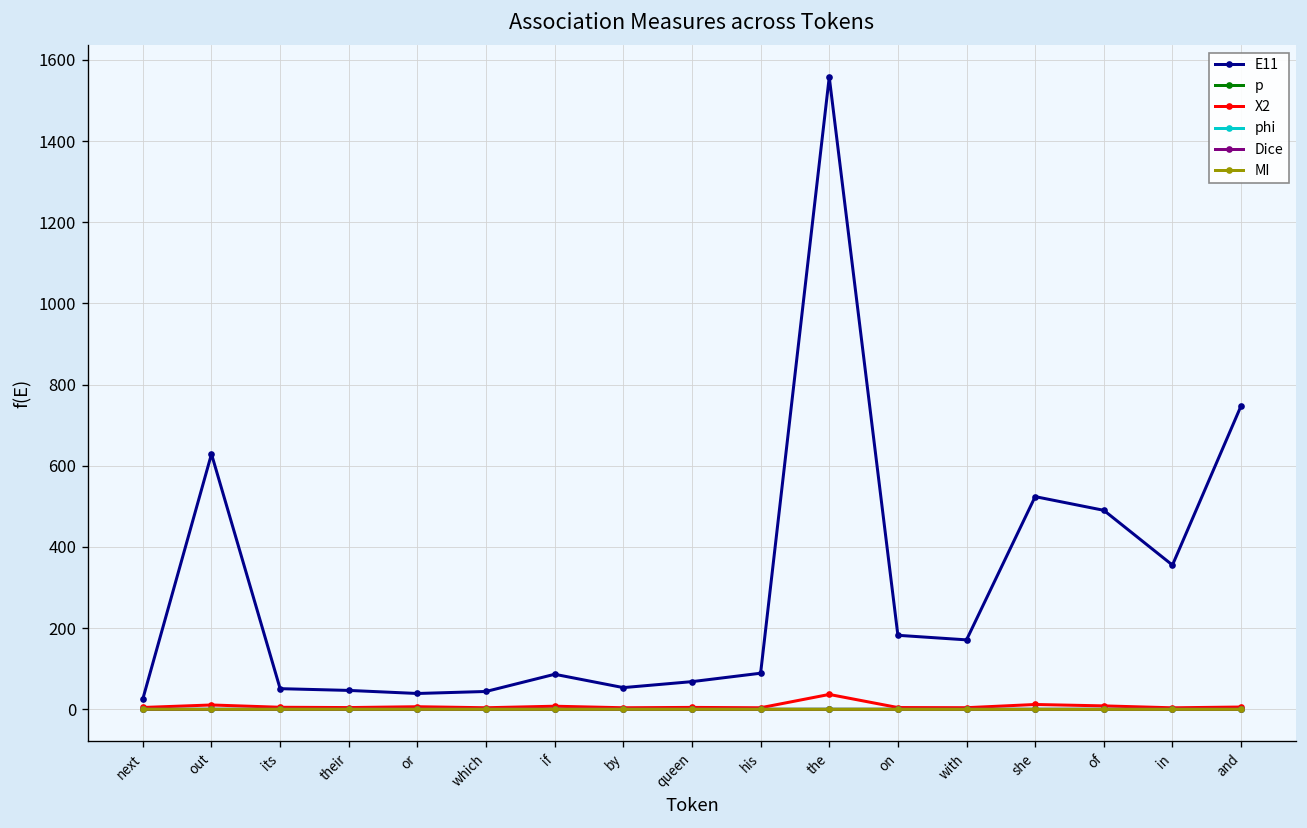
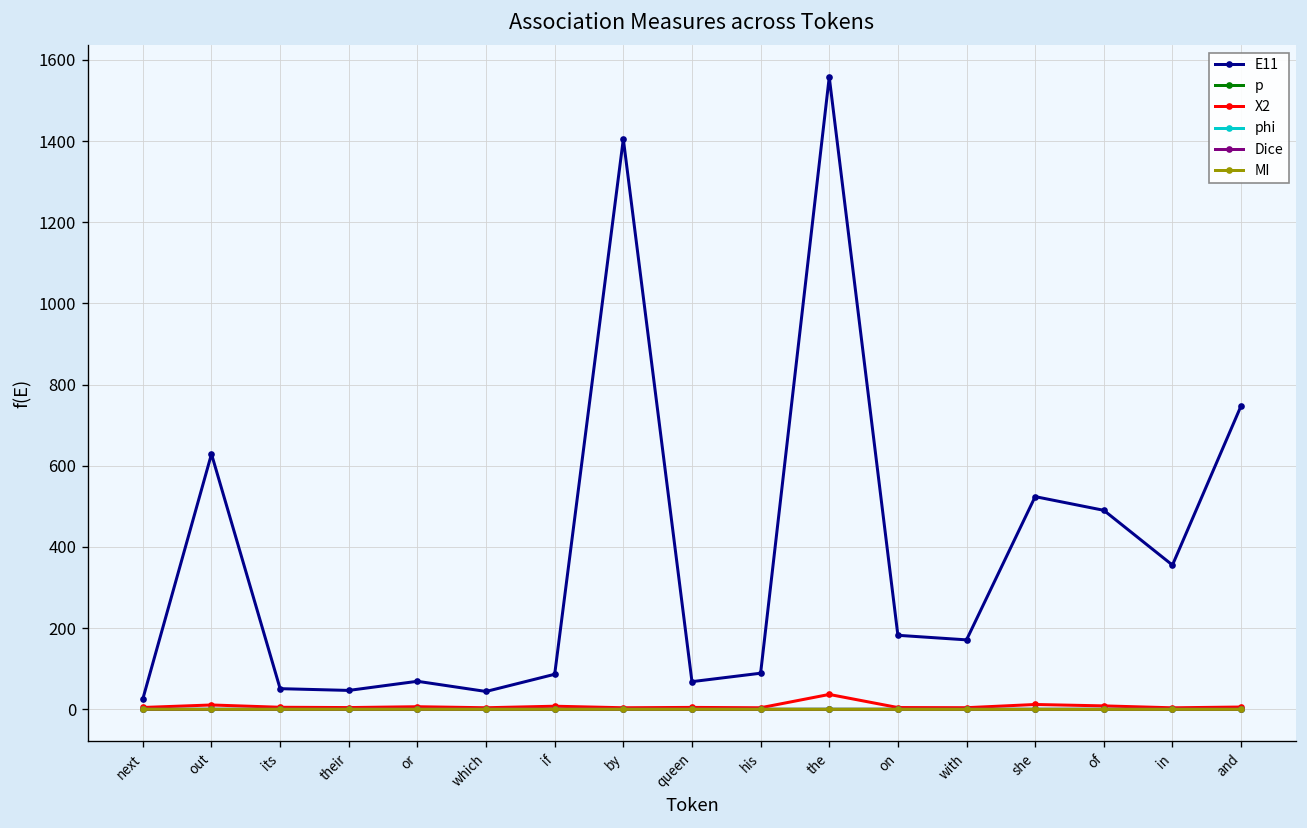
E11, or: 40 -> 70
E11, by: 50 -> 1400
